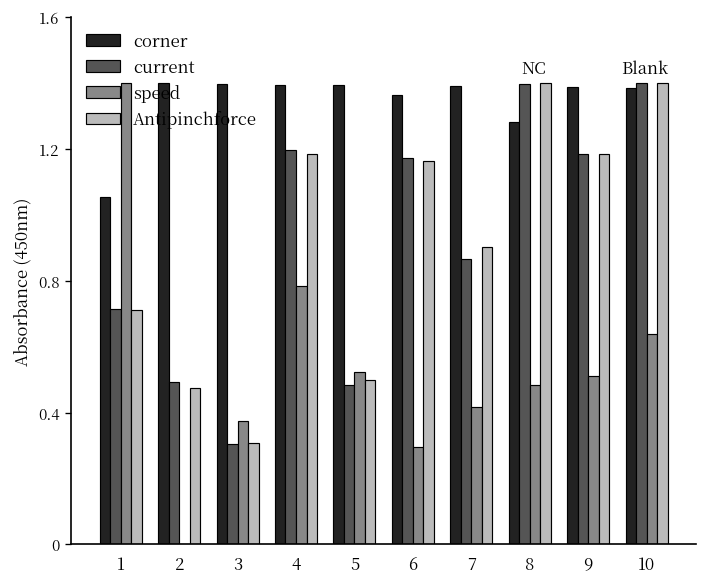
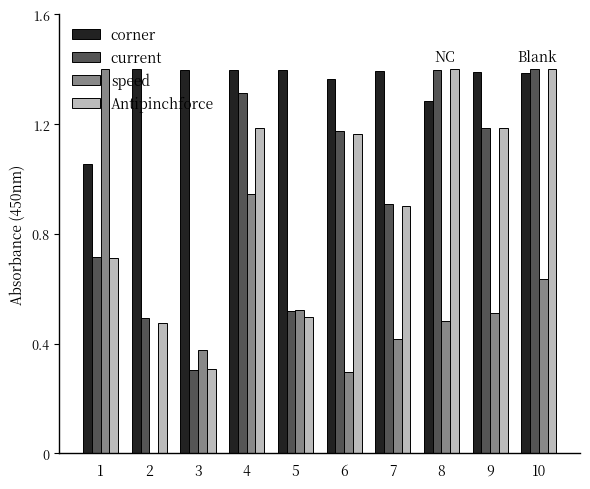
current, 4: 1.20 -> 1.31
speed, 4: 0.79 -> 0.94
current, 5: 0.48 -> 0.52
current, 7: 0.87 -> 0.91
